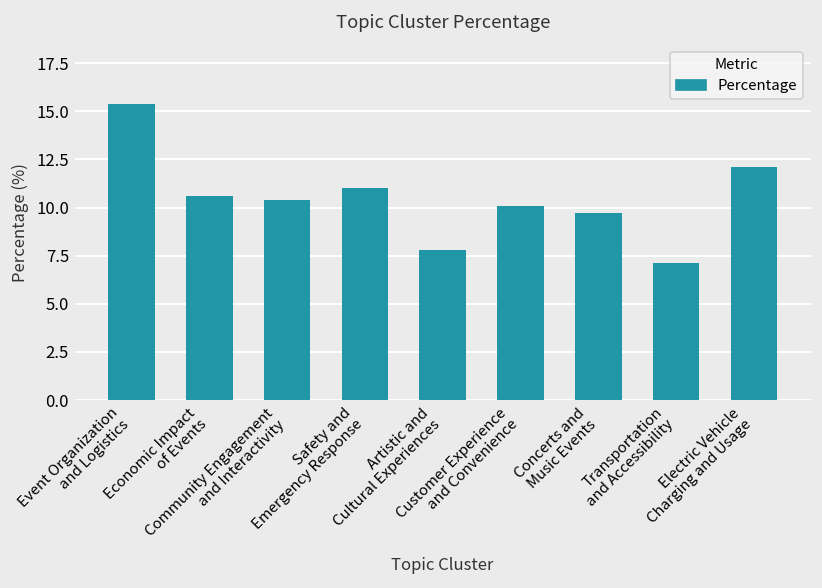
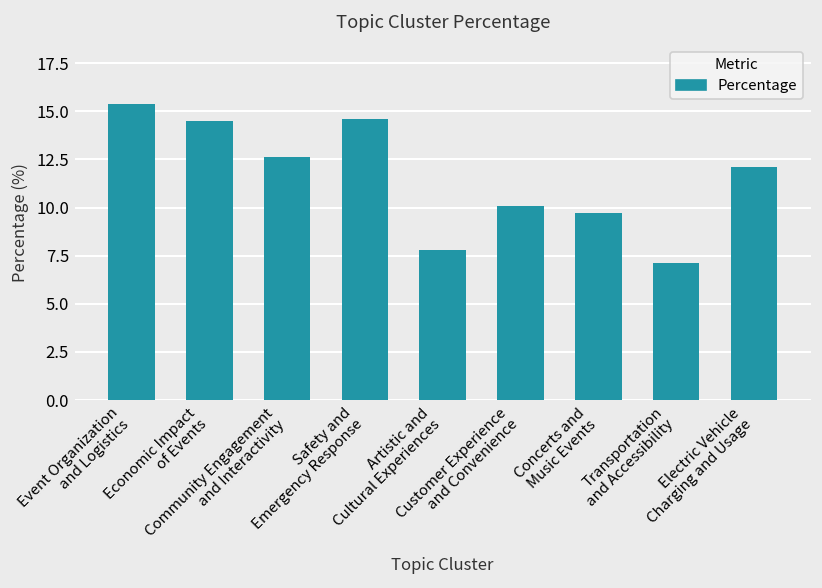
Economic Impact of Events: 10.6 -> 14.5
Community Engagement and Interactivity: 10.4 -> 12.6
Safety and Emergency Response: 11.0 -> 14.6
